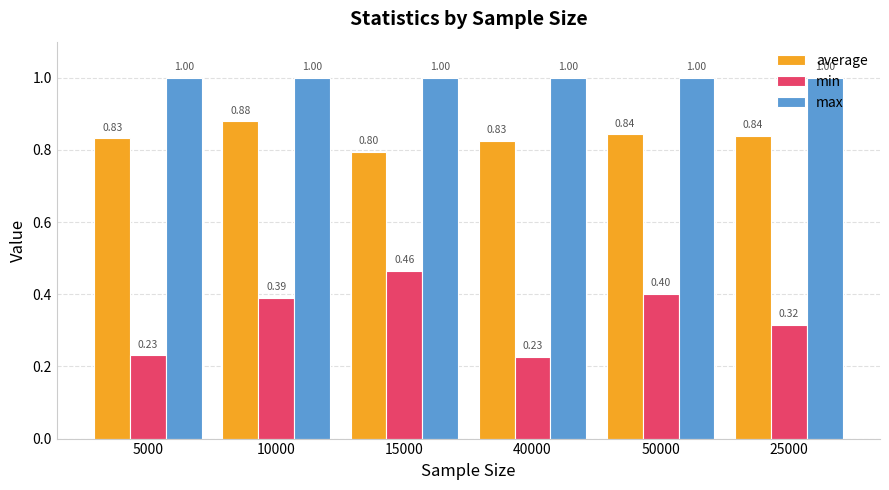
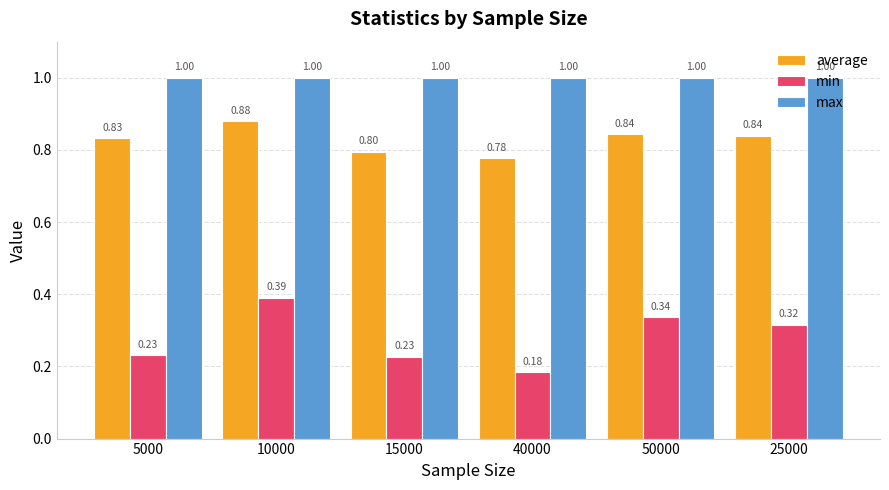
min, 15000: 0.46 -> 0.23
average, 40000: 0.83 -> 0.78
min, 40000: 0.23 -> 0.18
min, 50000: 0.40 -> 0.34
